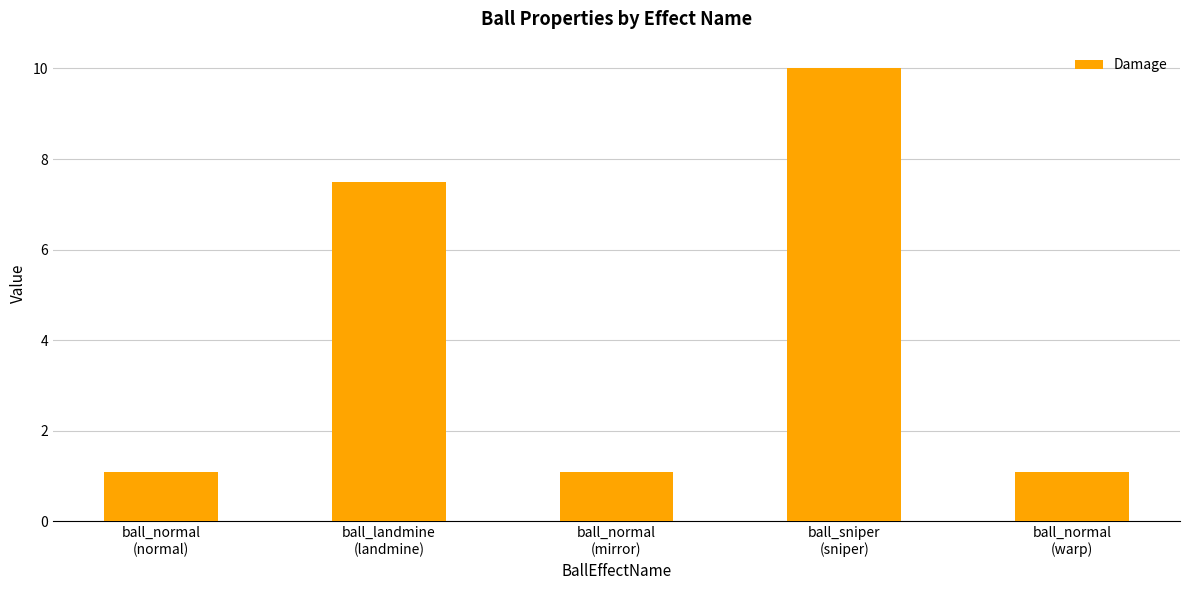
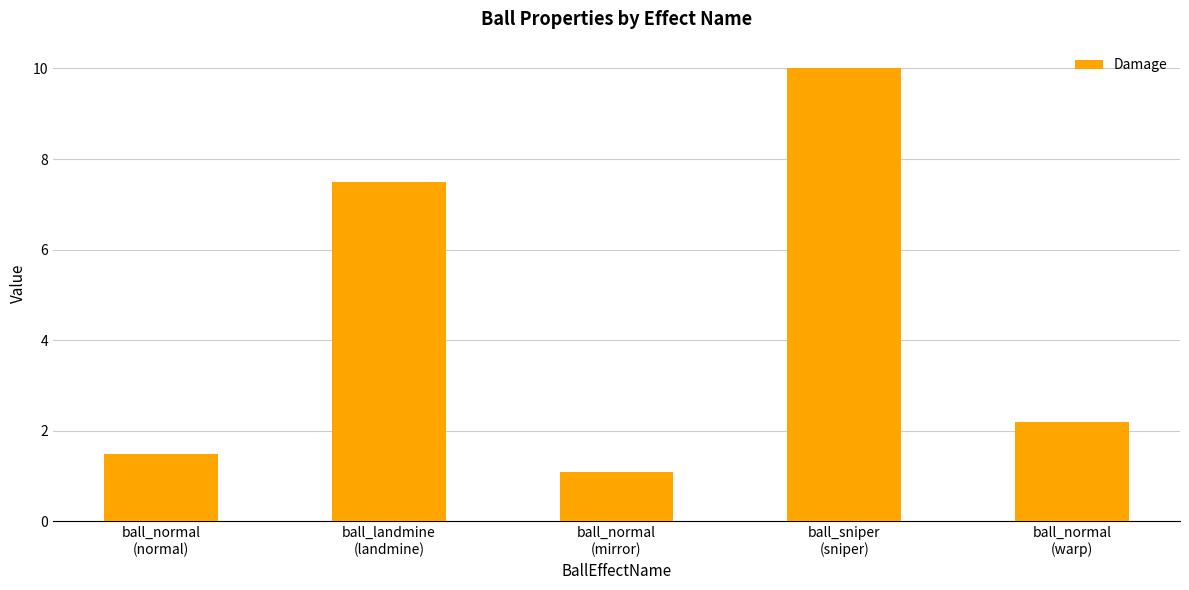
ball_normal (normal): 1.1 -> 1.5
ball_normal (warp): 1.1 -> 2.2
